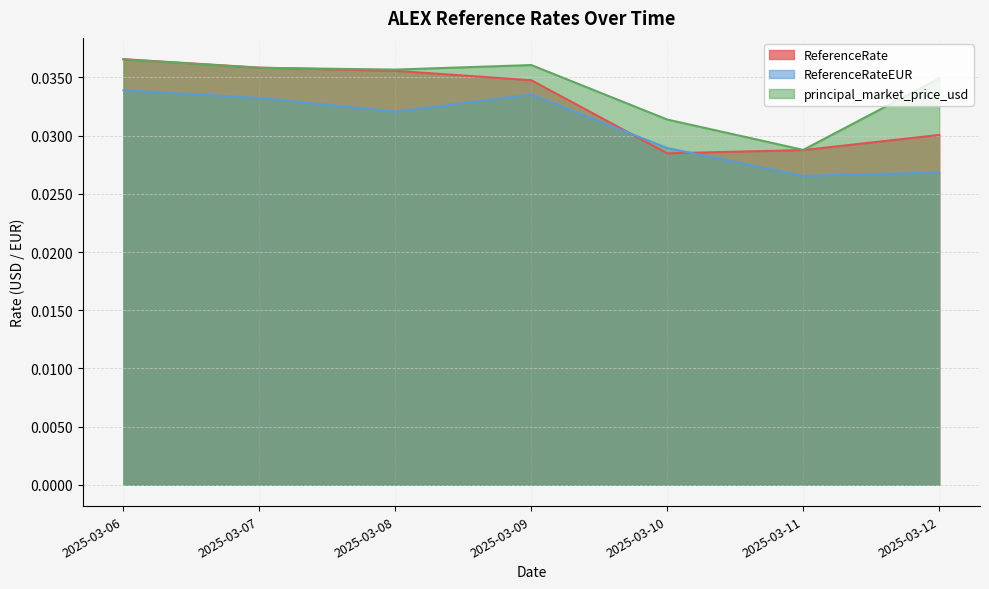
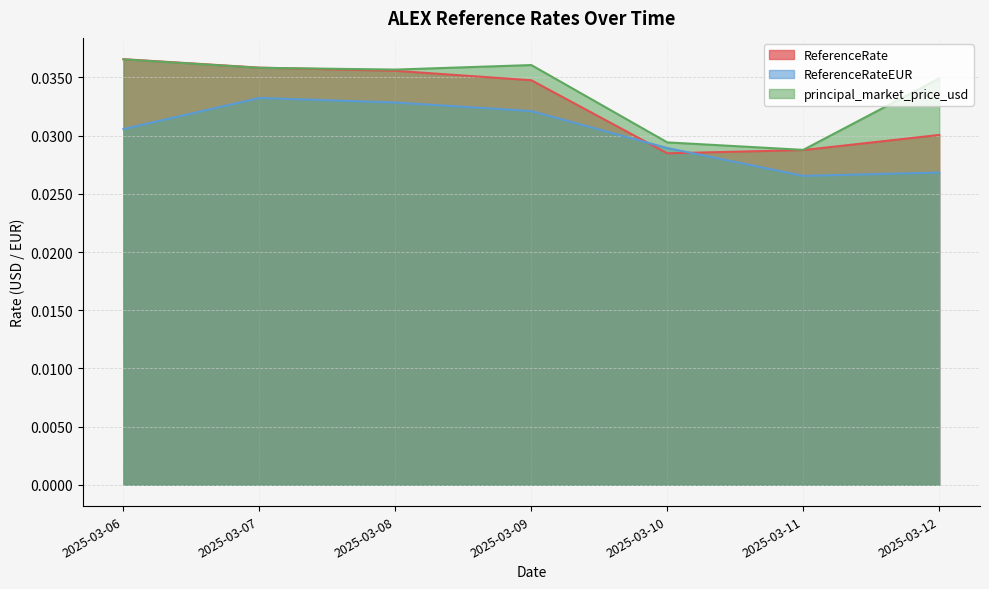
ReferenceRateEUR, 2025-03-06: 0.0339 -> 0.0306
ReferenceRateEUR, 2025-03-08: 0.0321 -> 0.0328
ReferenceRateEUR, 2025-03-09: 0.0335 -> 0.0321
principal_market_price_usd, 2025-03-10: 0.0314 -> 0.0294
